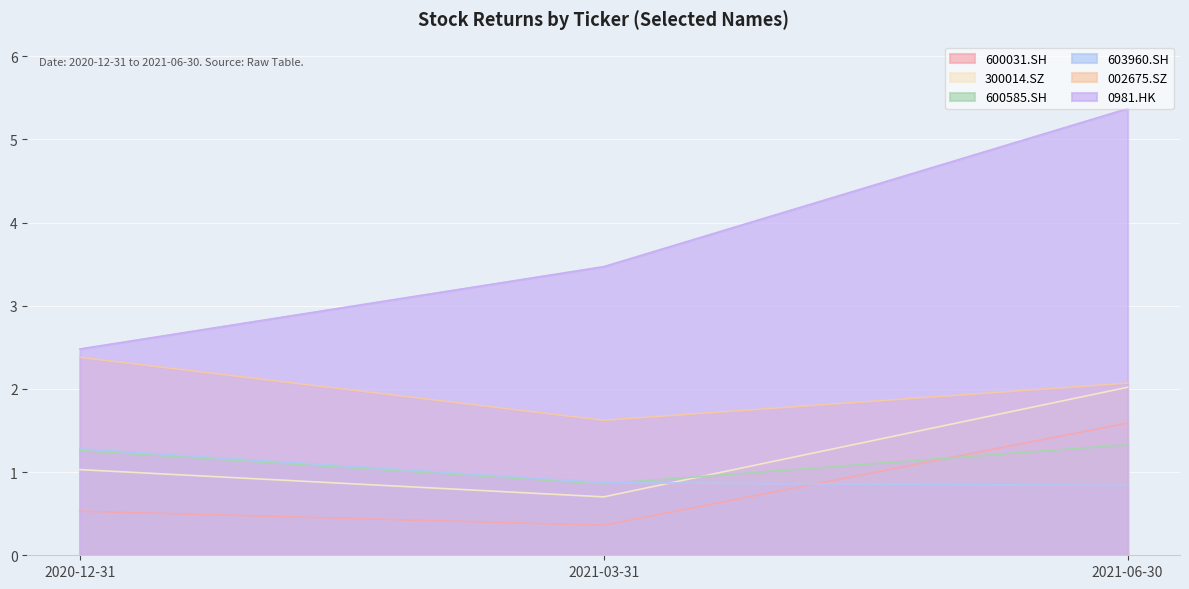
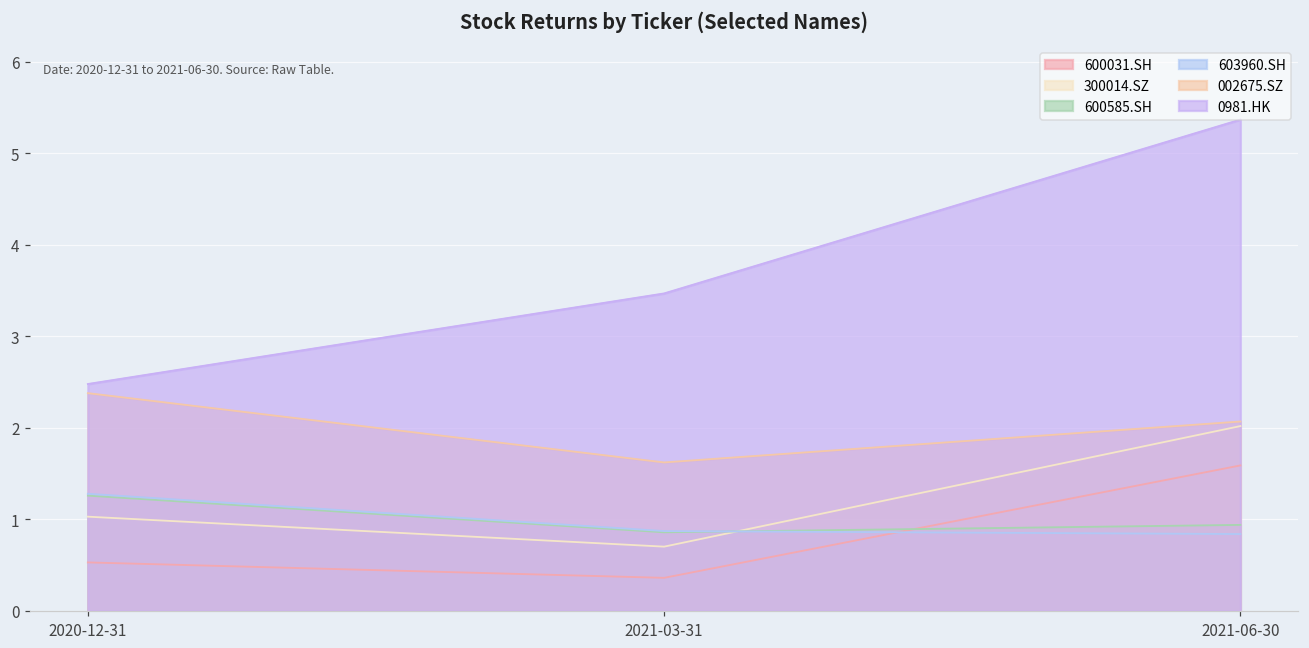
600585.SH, 2021-06-30: 1.3 -> 0.9
